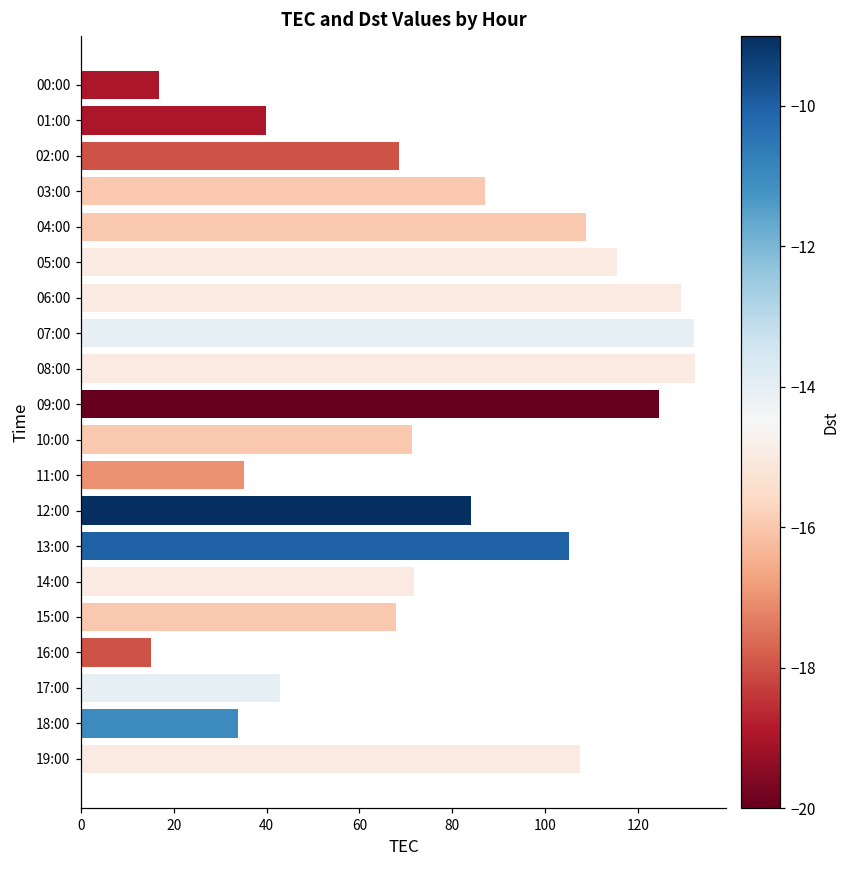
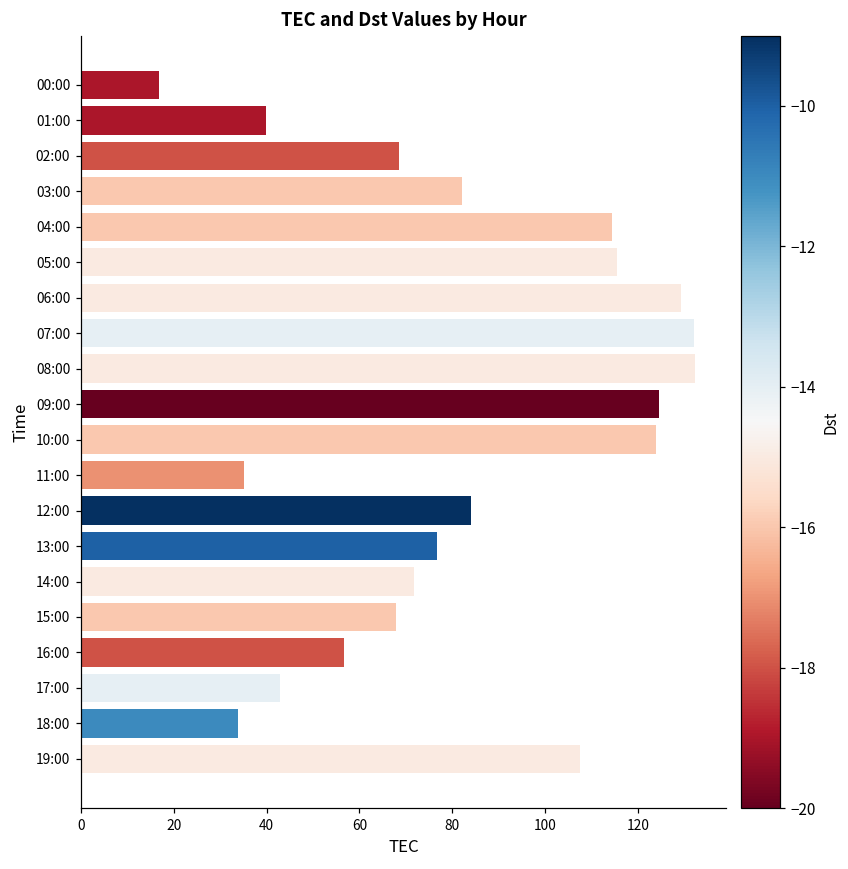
03:00: 87 -> 82
04:00: 109 -> 114
10:00: 71 -> 124
13:00: 105 -> 77
16:00: 15 -> 57
